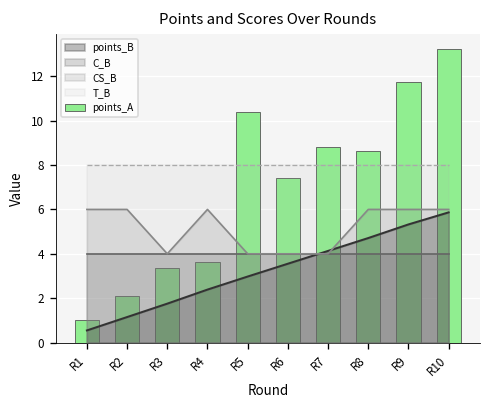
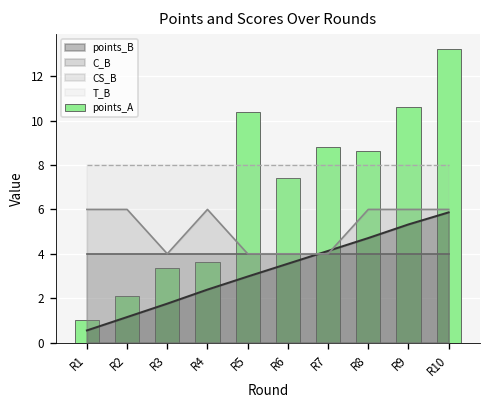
points_A, R9: 11.7 -> 10.6
